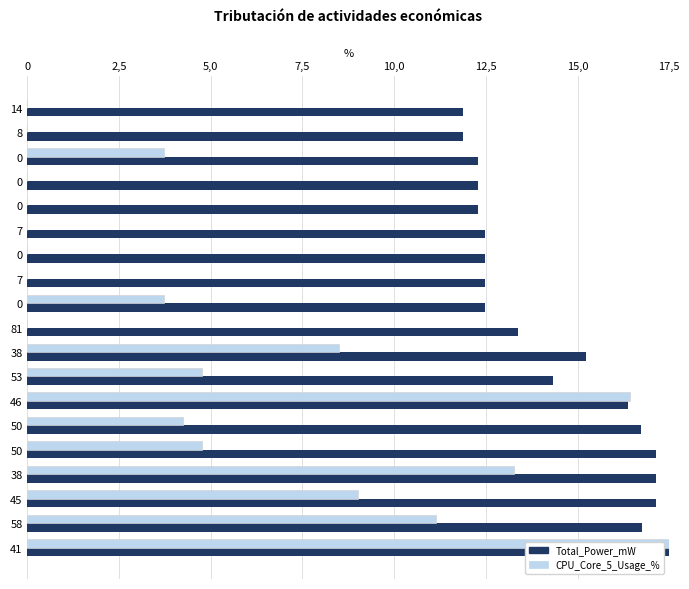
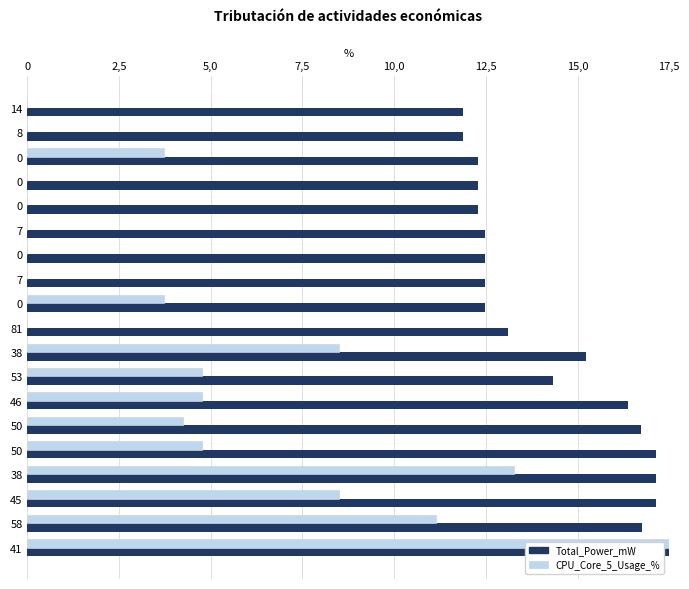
Total_Power_mW, 81: 134 -> 131
CPU_Core_5_Usage_%, 46: 164 -> 48
CPU_Core_5_Usage_%, 45: 90 -> 85
